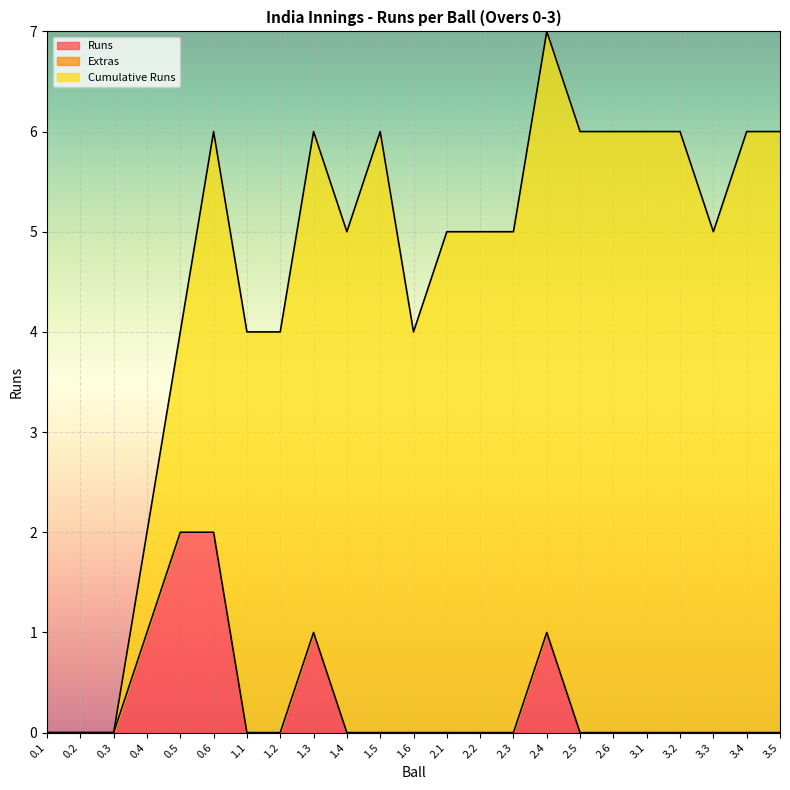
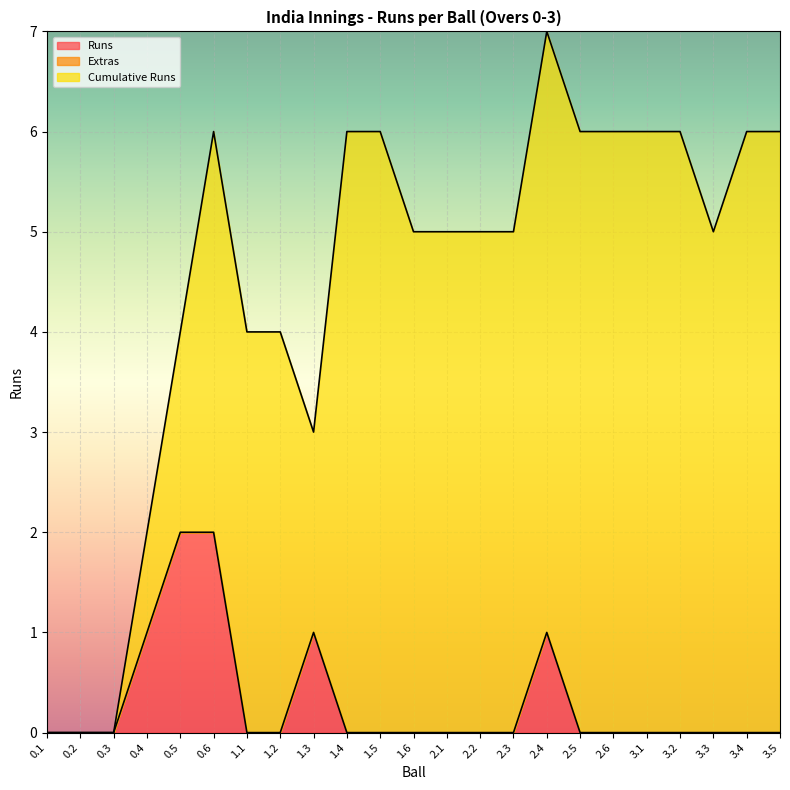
Cumulative Runs, 1.3: 5 -> 2
Cumulative Runs, 1.4: 5 -> 6
Cumulative Runs, 1.6: 4 -> 5
